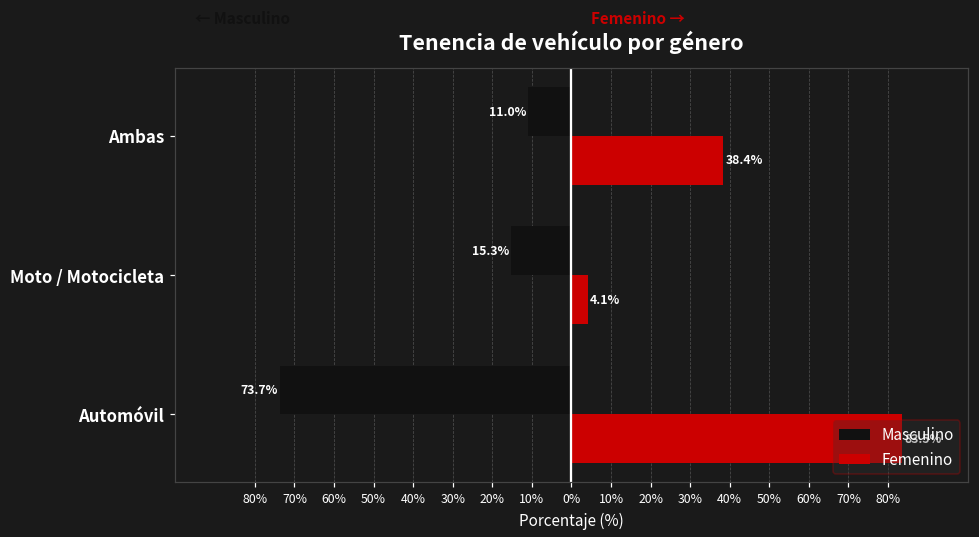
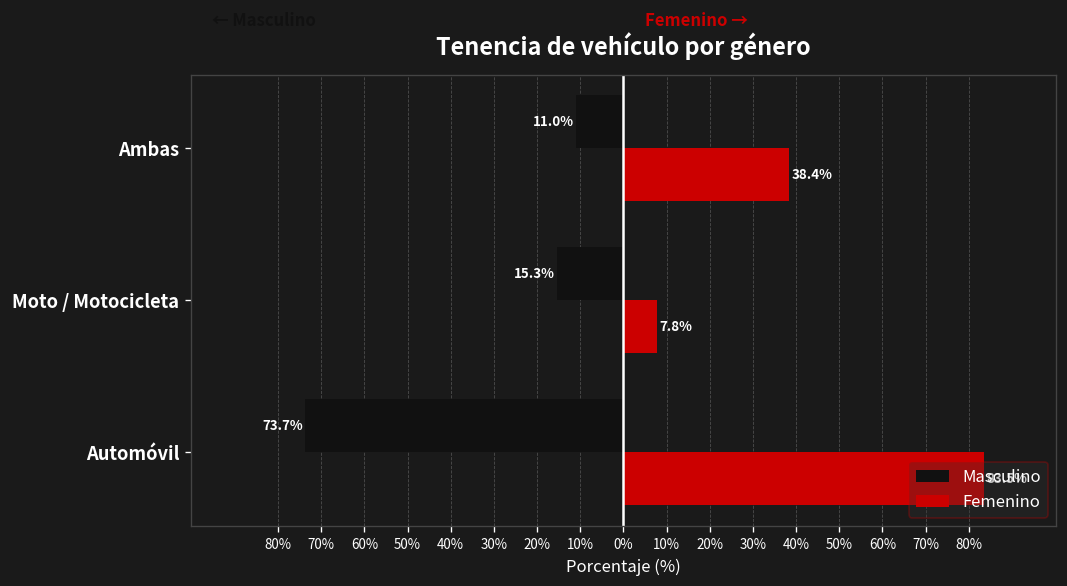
Femenino, Moto / Motocicleta: 4.1% -> 7.8%
